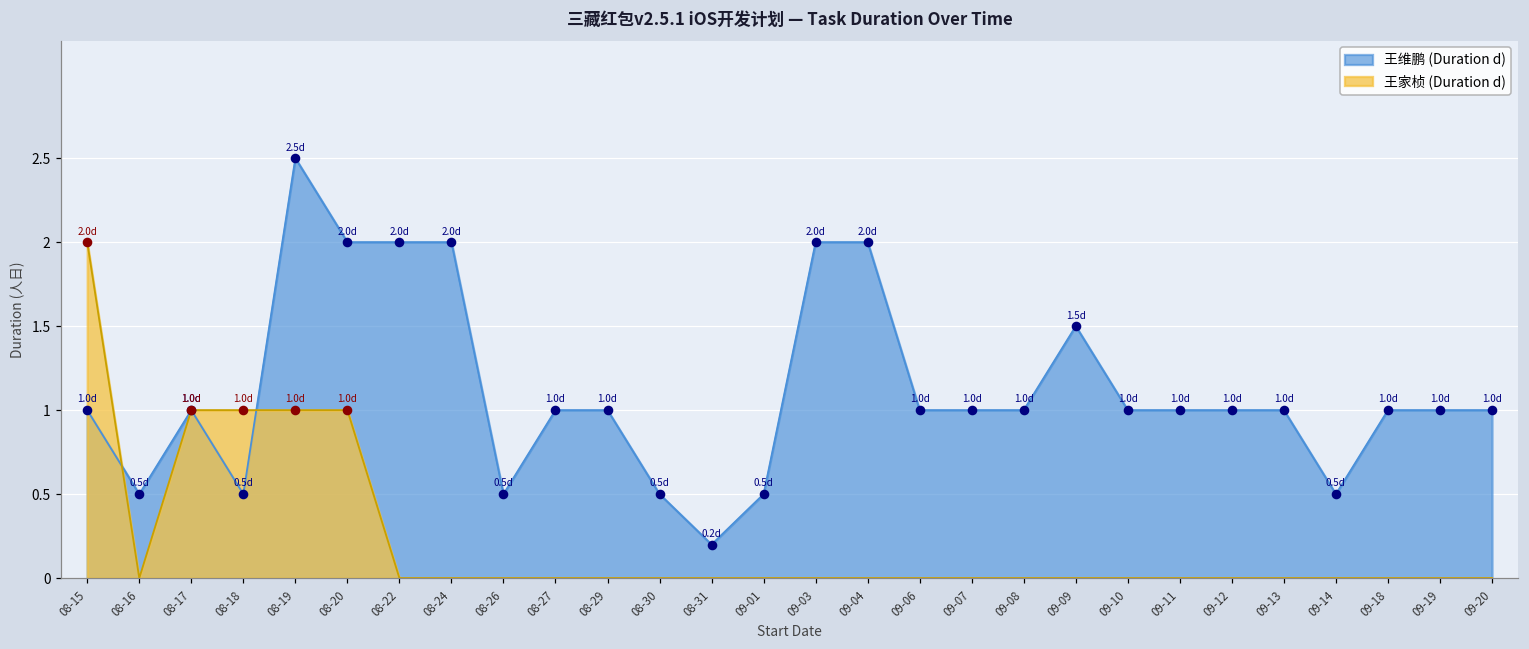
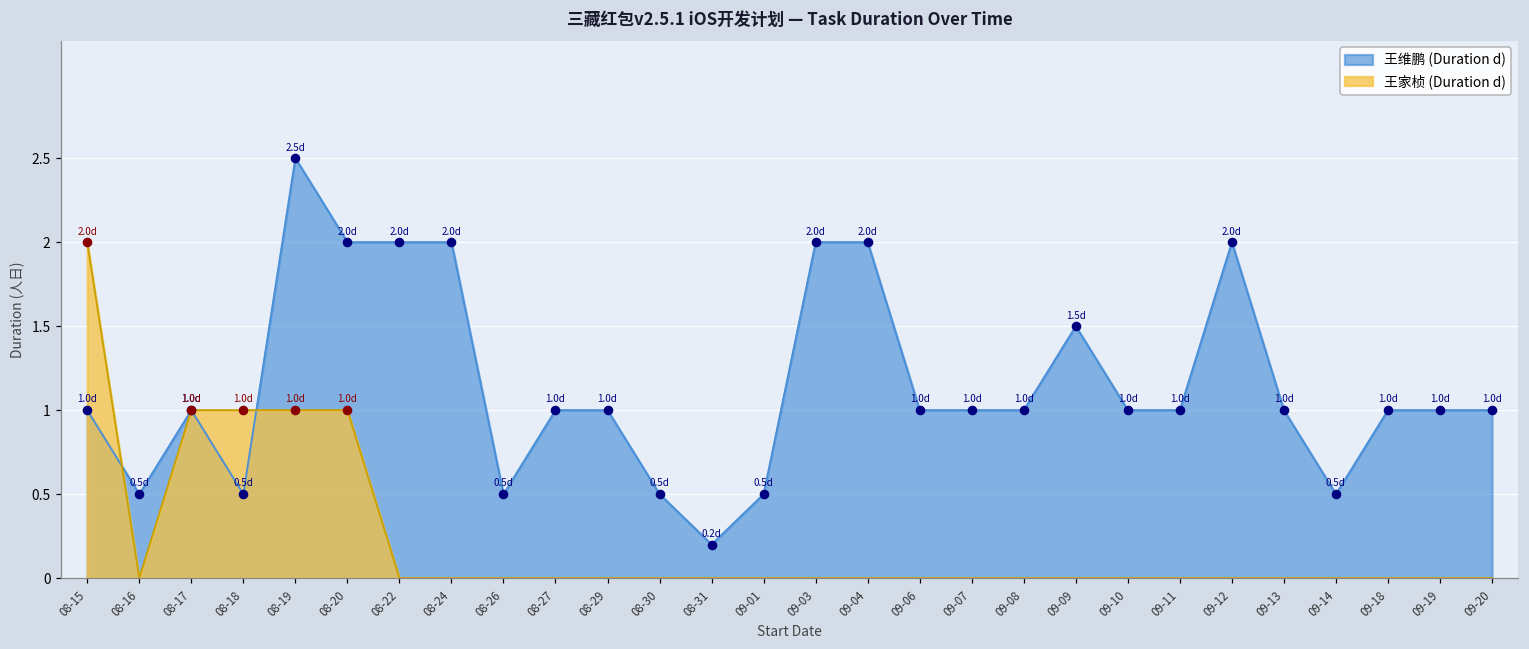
王维鹏 (Duration d), 09-12: 1.0d -> 2.0d
